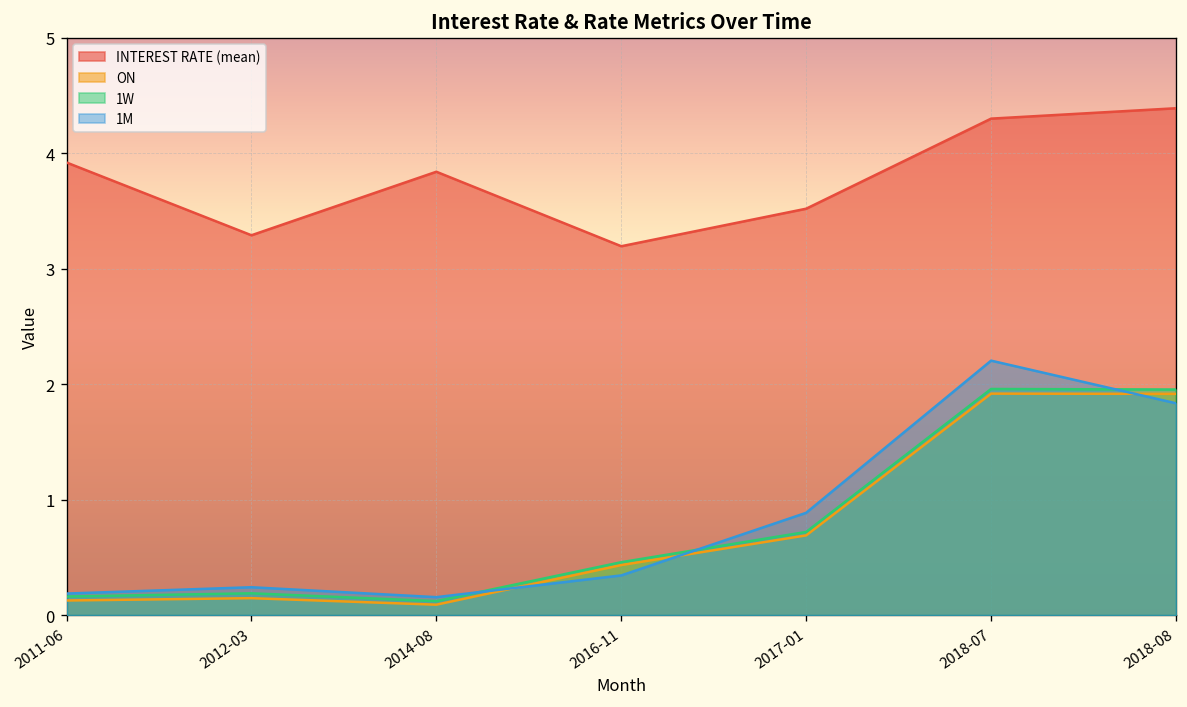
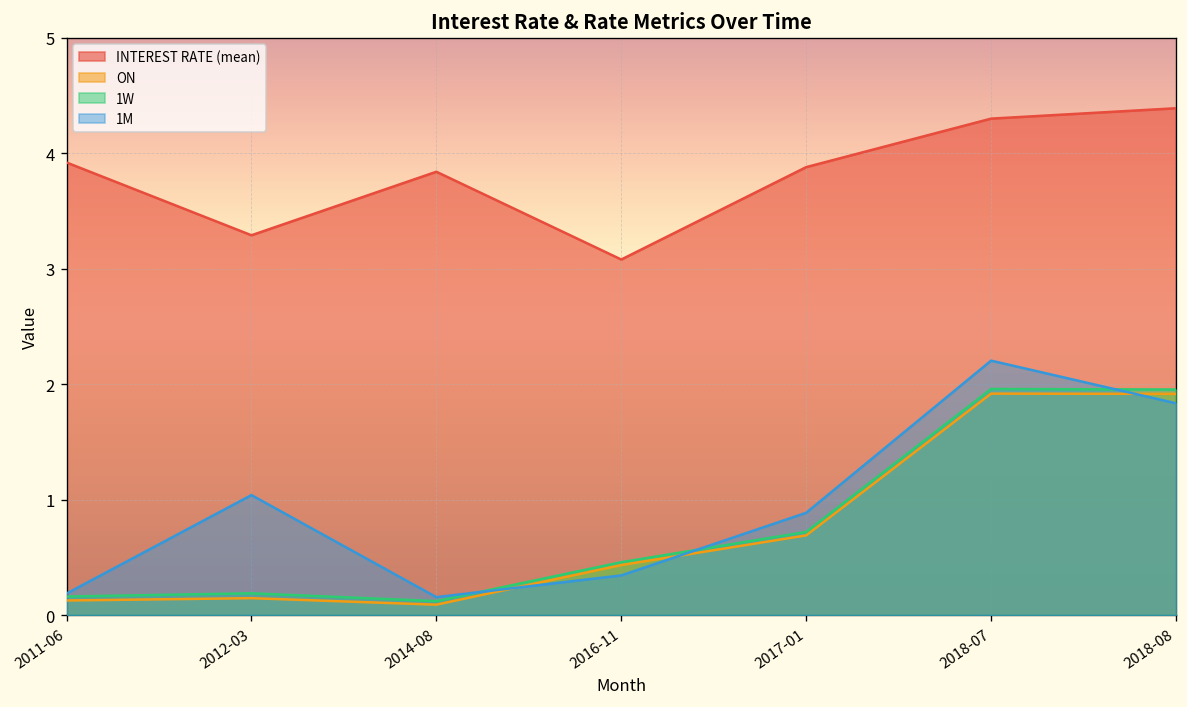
1M, 2012-03: 0.2 -> 1.0
INTEREST RATE (mean), 2016-11: 3.2 -> 3.1
INTEREST RATE (mean), 2017-01: 3.5 -> 3.9
